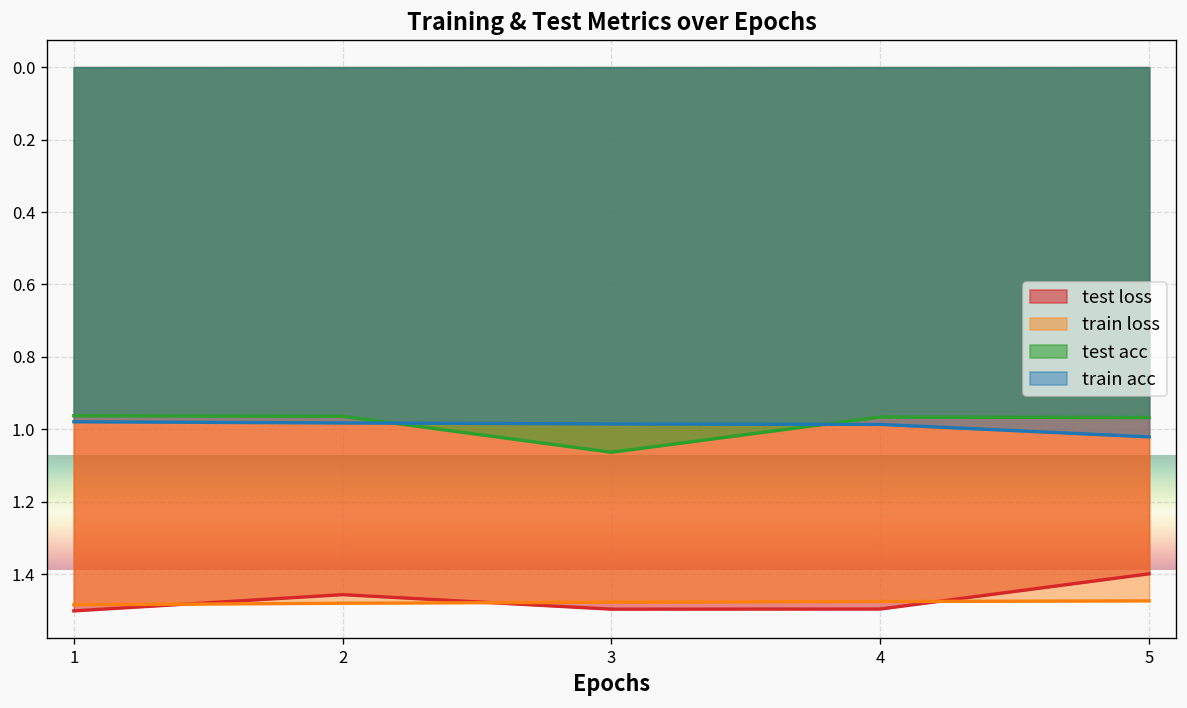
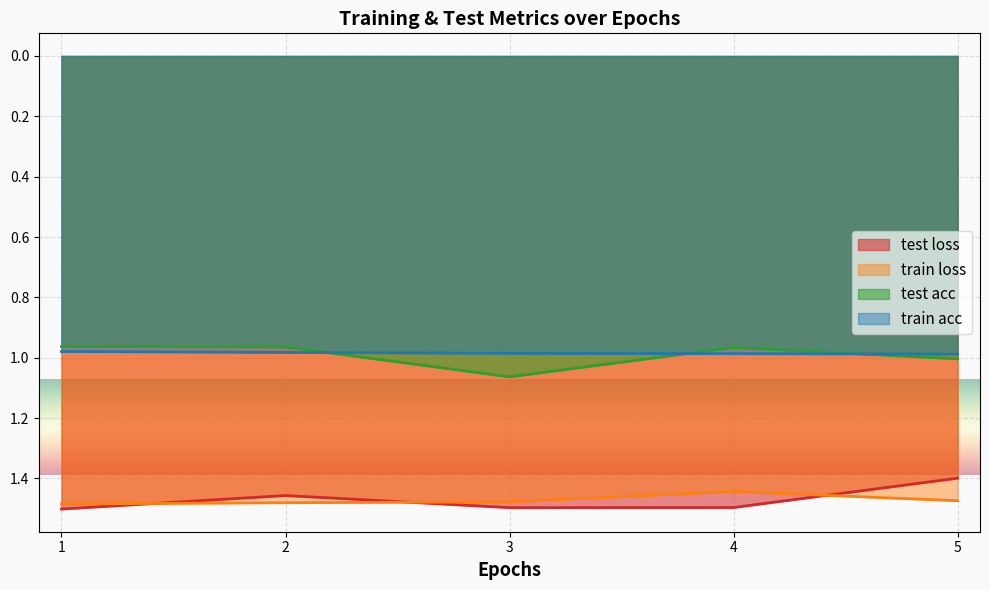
train loss, 4: 1.48 -> 1.44
test acc, 5: 0.97 -> 1.00
train acc, 5: 1.02 -> 0.99
